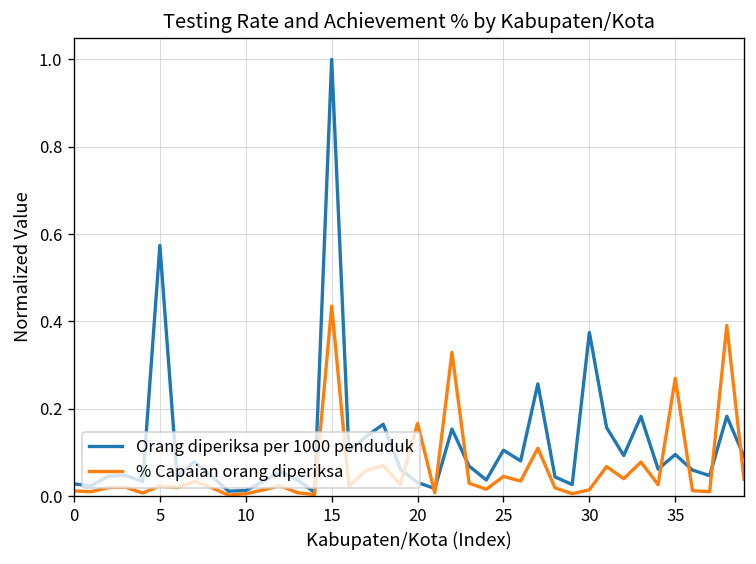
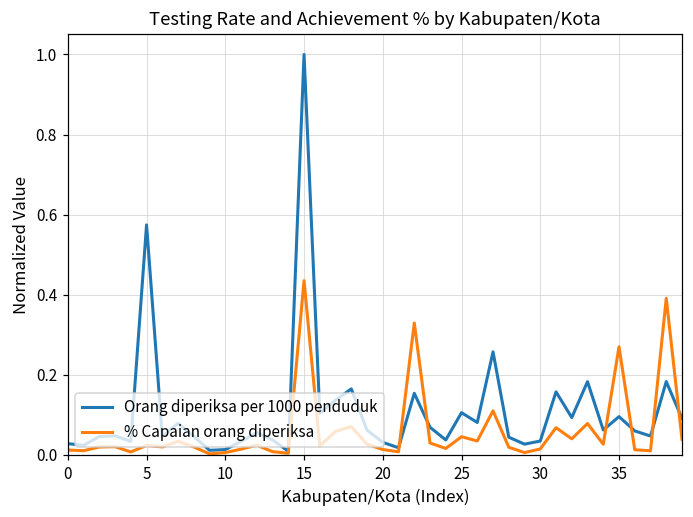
% Capaian orang diperiksa, 20: 0.17 -> 0.01
Orang diperiksa per 1000 penduduk, 30: 0.37 -> 0.03
